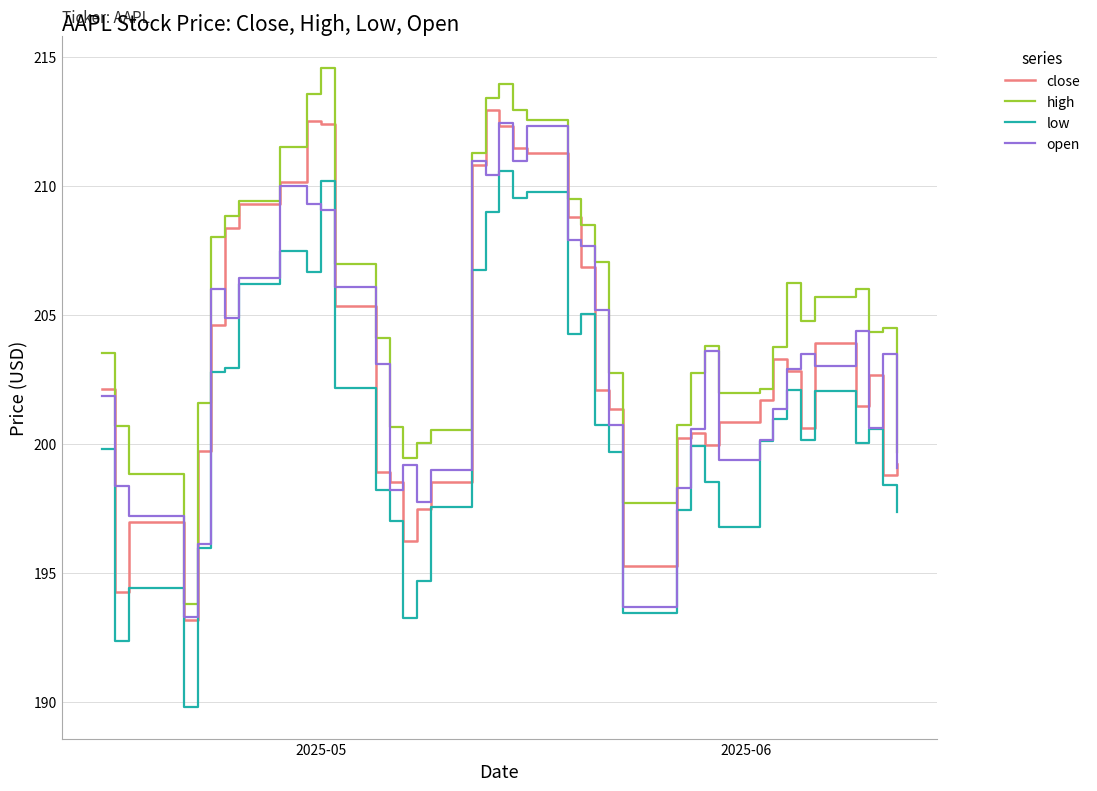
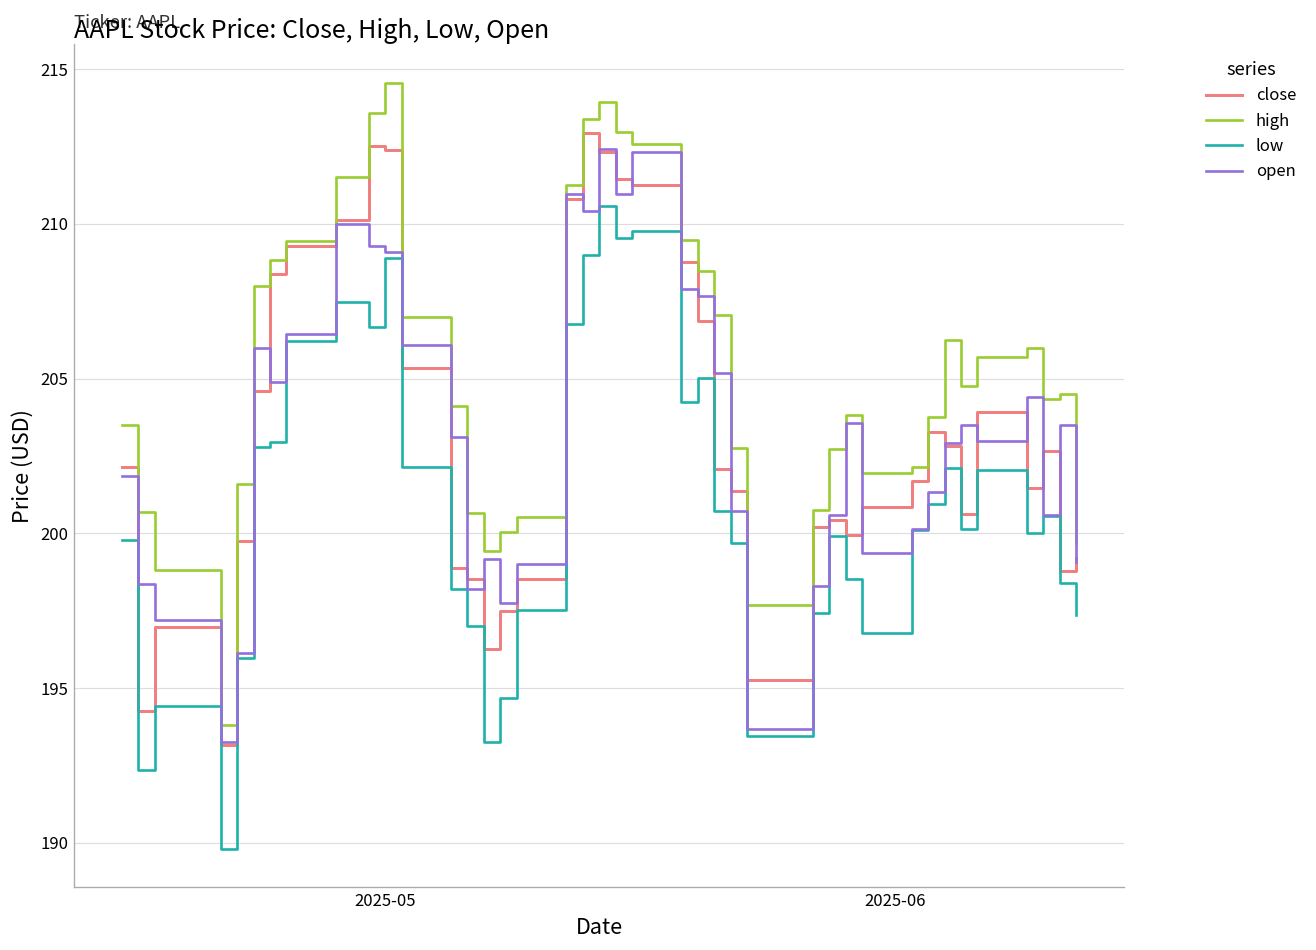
low, 2025-05: 210.2 -> 208.9
